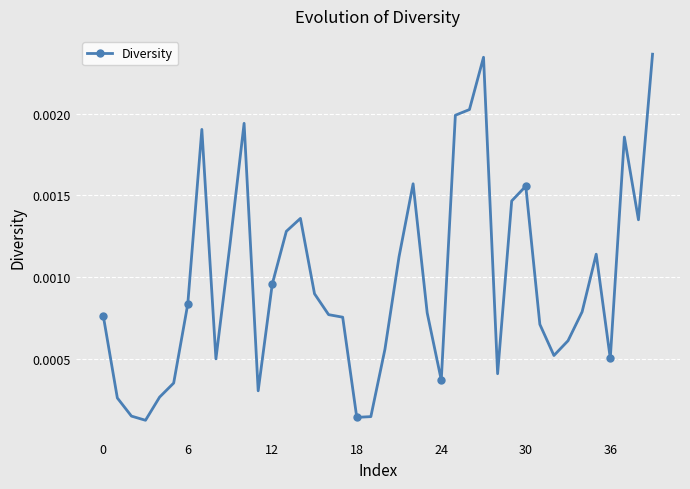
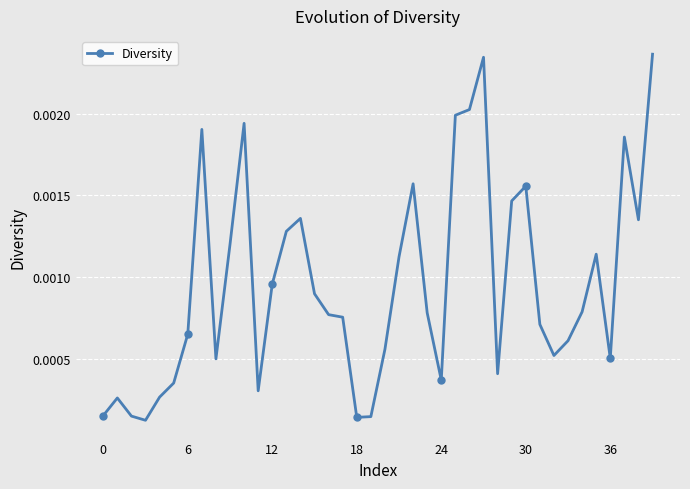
0: 0.00076 -> 0.00015
6: 0.00084 -> 0.00065
